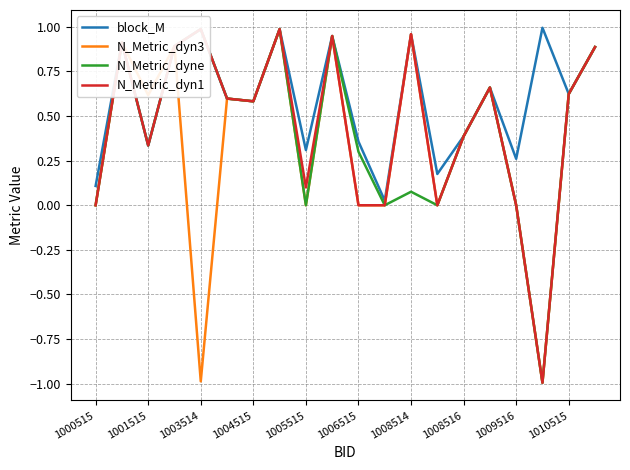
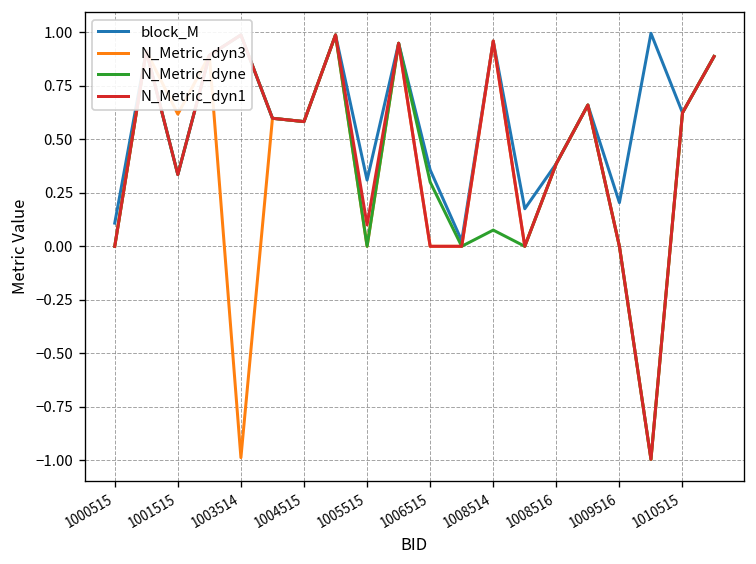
block_M, 1009516: 0.26 -> 0.20
